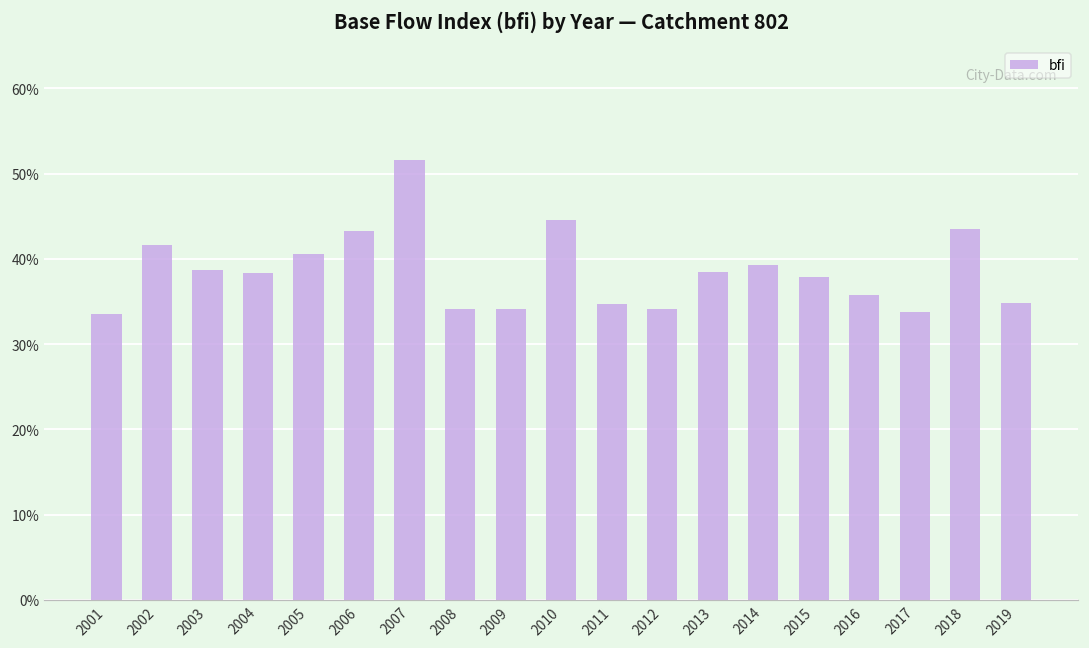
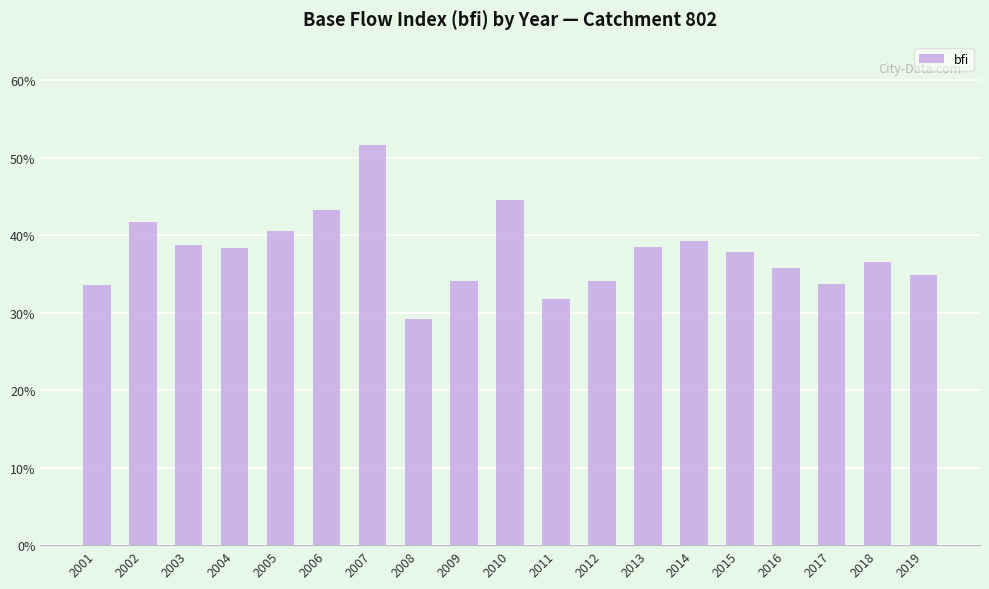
2008: 34% -> 29%
2011: 35% -> 32%
2018: 43% -> 37%
